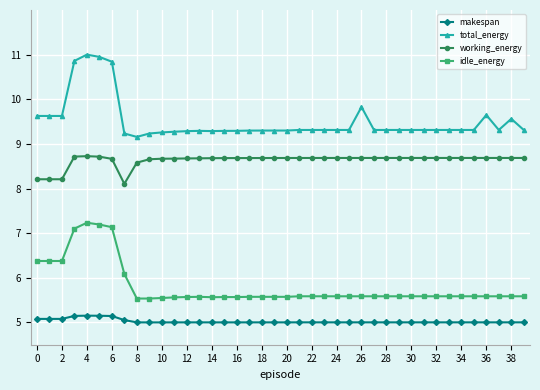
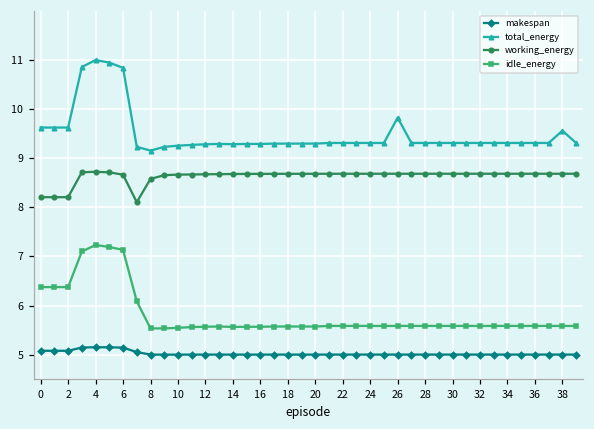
total_energy, 36: 9.6 -> 9.3
